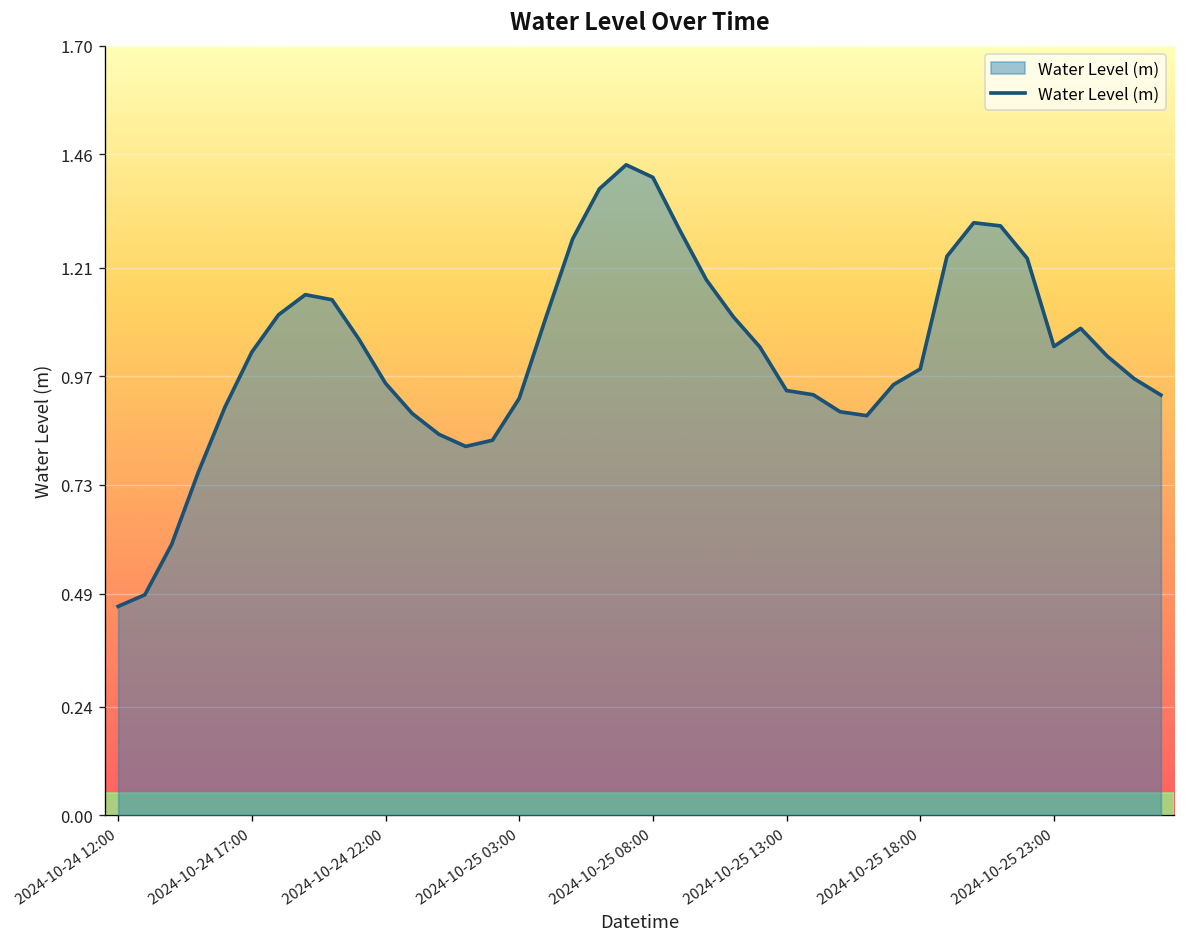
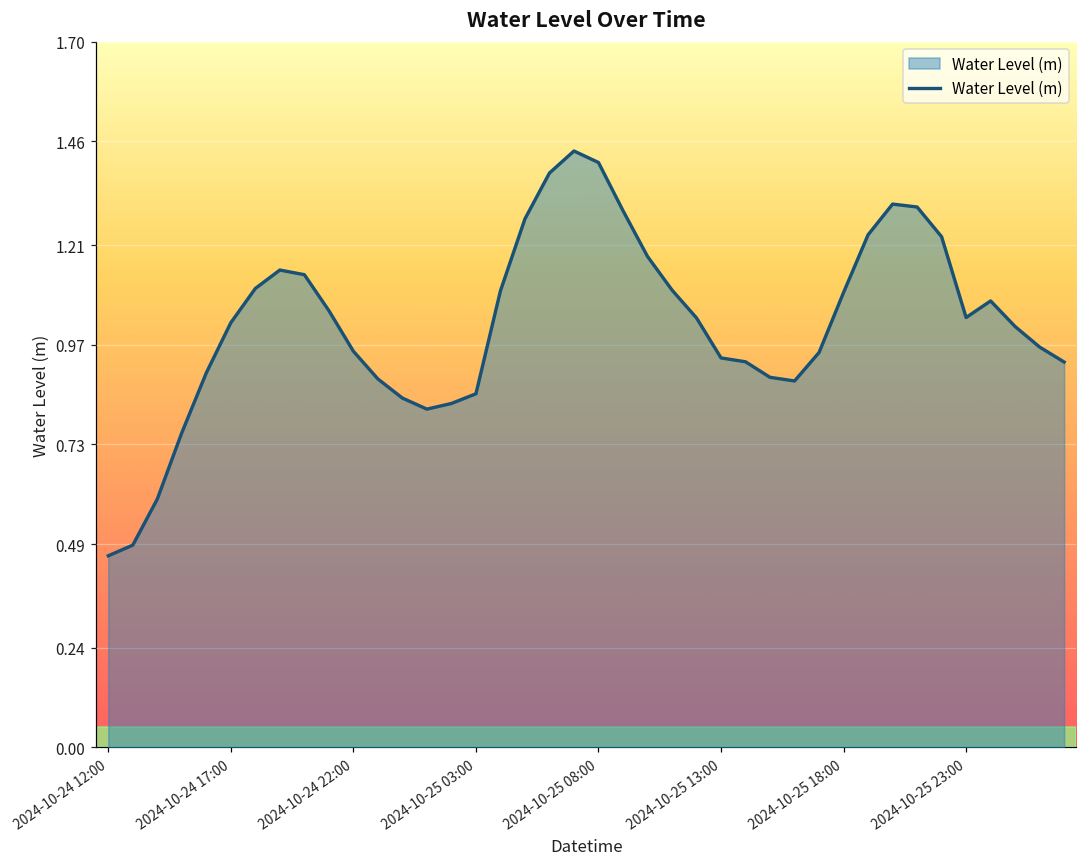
2024-10-25 03:00: 0.92 -> 0.85
2024-10-25 18:00: 0.99 -> 1.10
